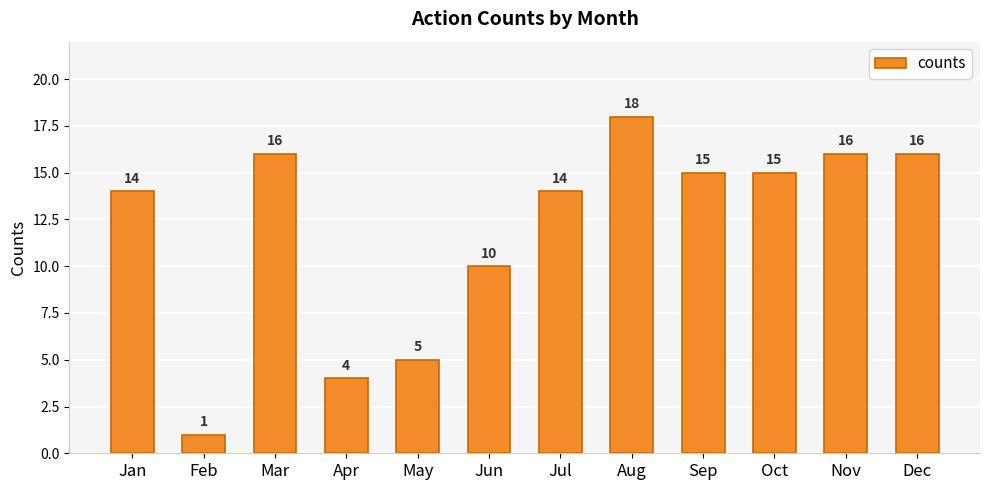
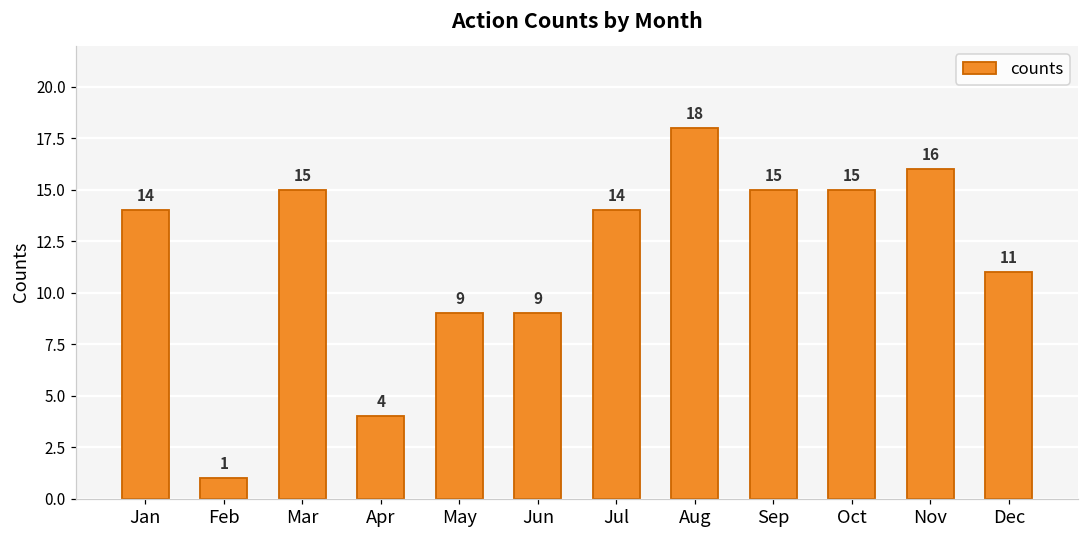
Mar: 16 -> 15
May: 5 -> 9
Jun: 10 -> 9
Dec: 16 -> 11
